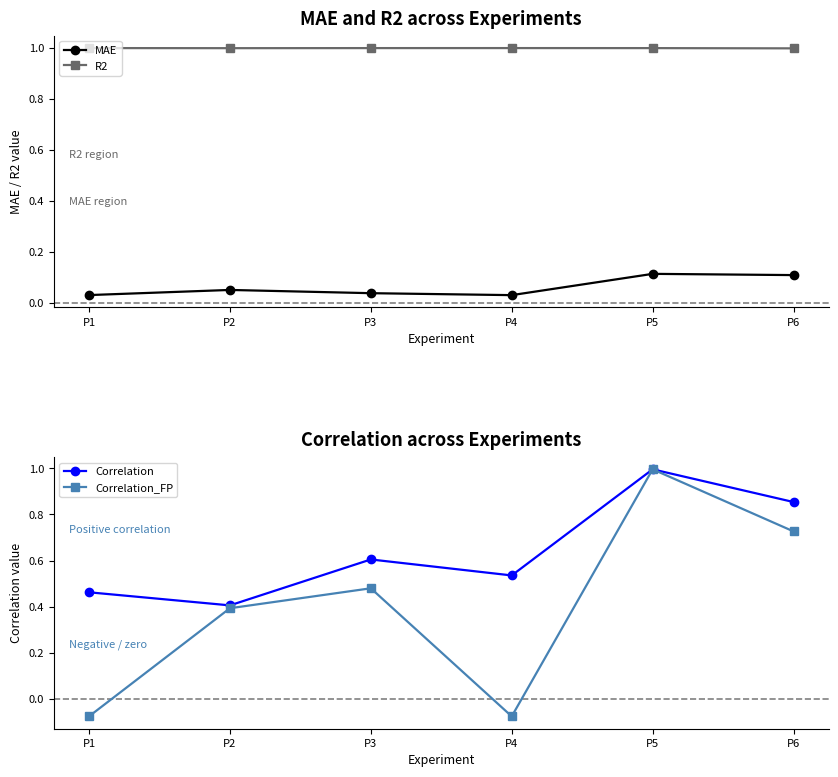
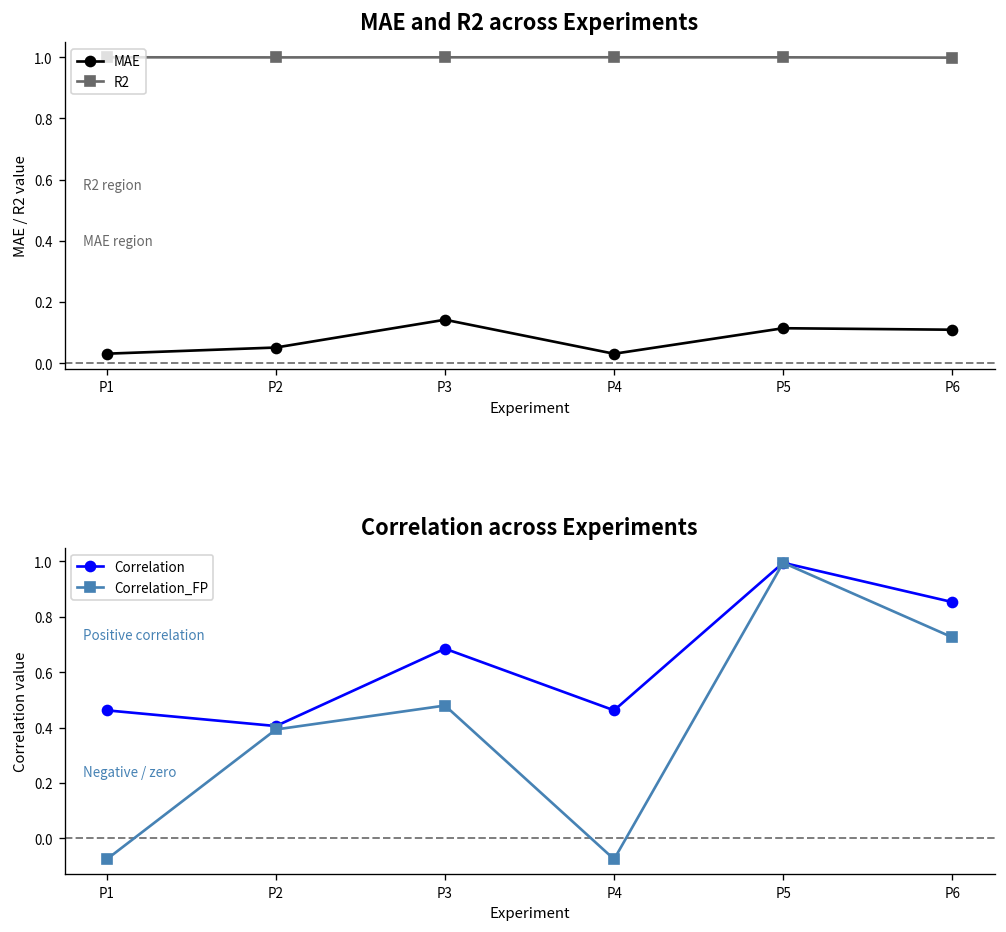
MAE and R2 across Experiments, MAE, P3: 0.04 -> 0.14
Correlation across Experiments, Correlation, P3: 0.60 -> 0.68
Correlation across Experiments, Correlation, P4: 0.54 -> 0.46
